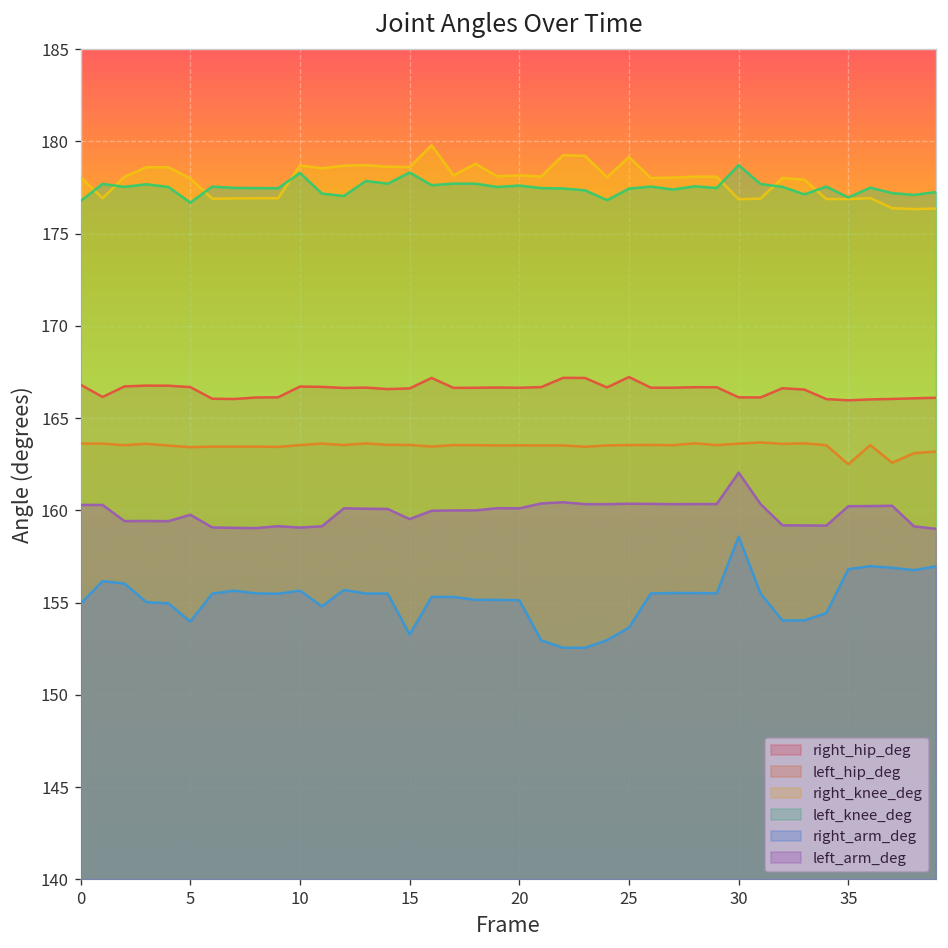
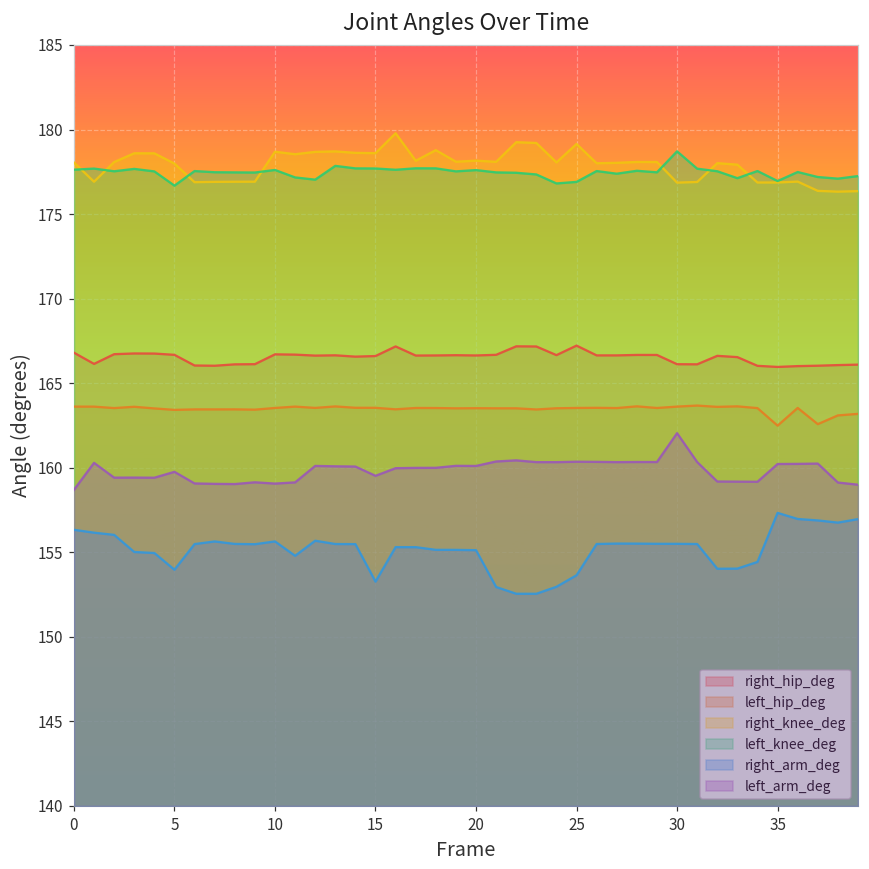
left_knee_deg, 0: 176.8 -> 177.6
right_arm_deg, 0: 155.0 -> 156.3
left_arm_deg, 0: 160.3 -> 158.7
left_knee_deg, 10: 178.3 -> 177.6
left_knee_deg, 15: 178.3 -> 177.7
left_knee_deg, 25: 177.4 -> 176.9
right_arm_deg, 30: 158.6 -> 155.5
right_arm_deg, 35: 156.8 -> 157.3
